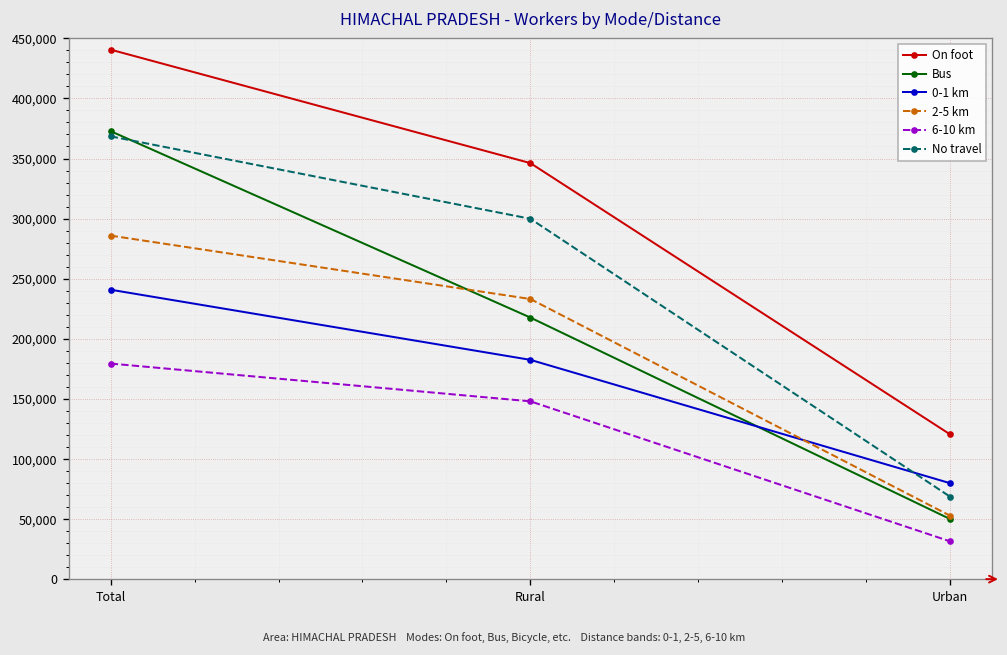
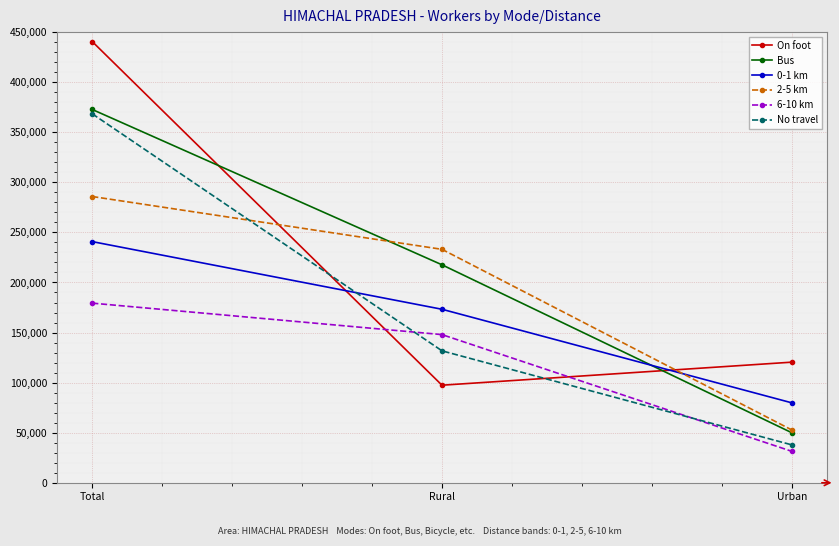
On foot, Rural: 346,000 -> 97,000
0-1 km, Rural: 182,000 -> 173,000
No travel, Rural: 300,000 -> 132,000
No travel, Urban: 69,000 -> 38,000
